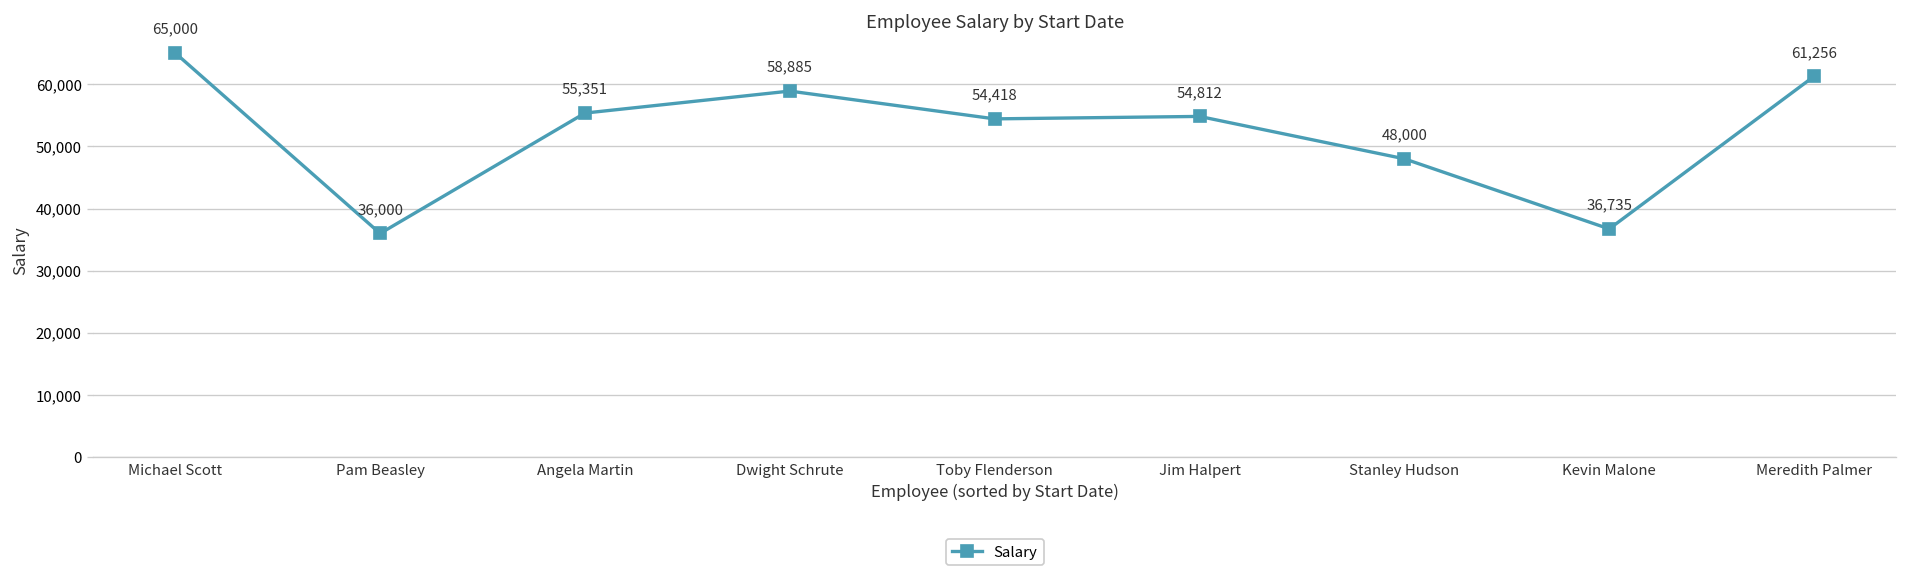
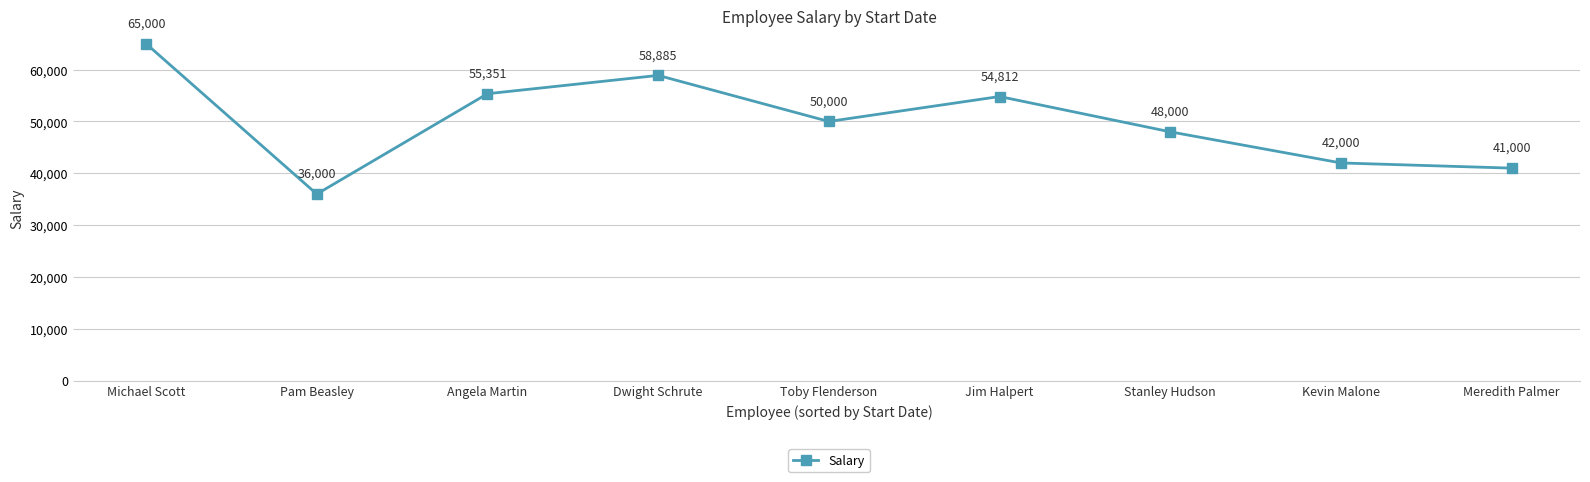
Toby Flenderson: 54,418 -> 50,000
Kevin Malone: 36,735 -> 42,000
Meredith Palmer: 61,256 -> 41,000
